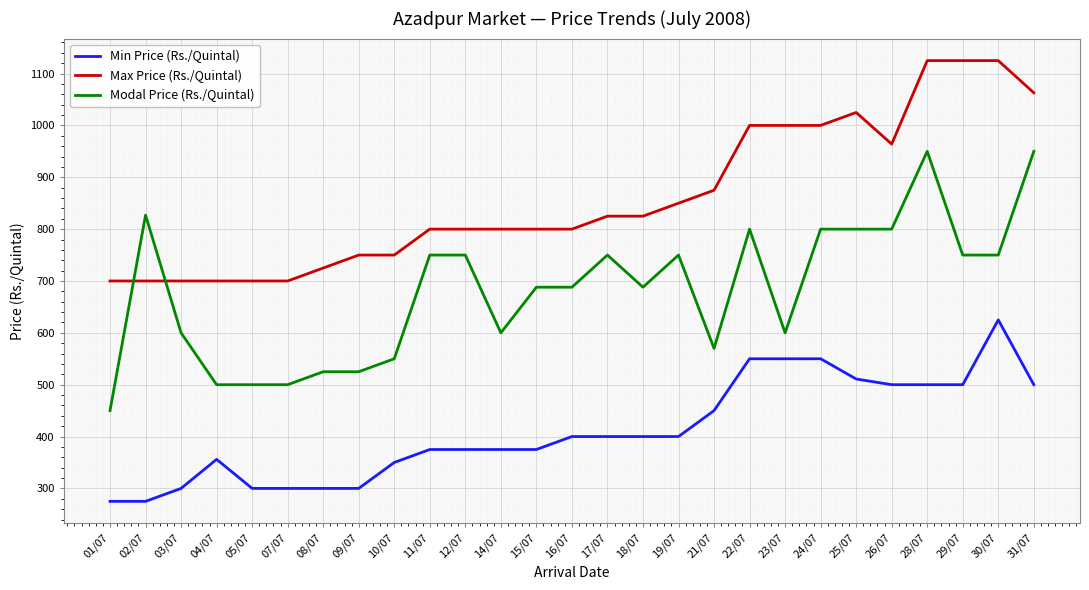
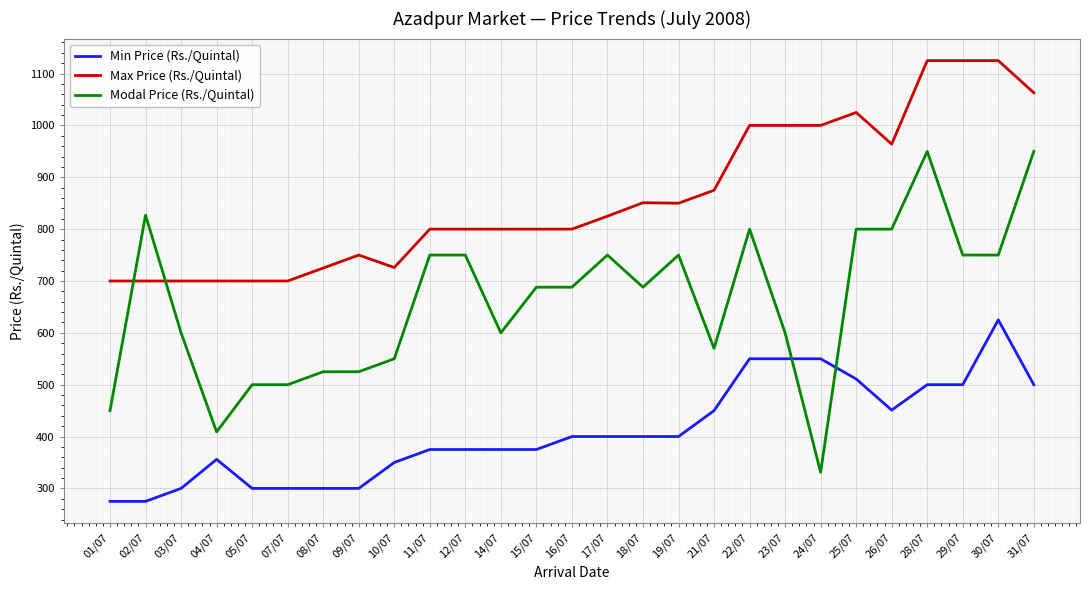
Modal Price (Rs./Quintal), 04/07: 500 -> 410
Max Price (Rs./Quintal), 10/07: 750 -> 730
Max Price (Rs./Quintal), 18/07: 830 -> 850
Modal Price (Rs./Quintal), 24/07: 800 -> 330
Min Price (Rs./Quintal), 26/07: 500 -> 450
